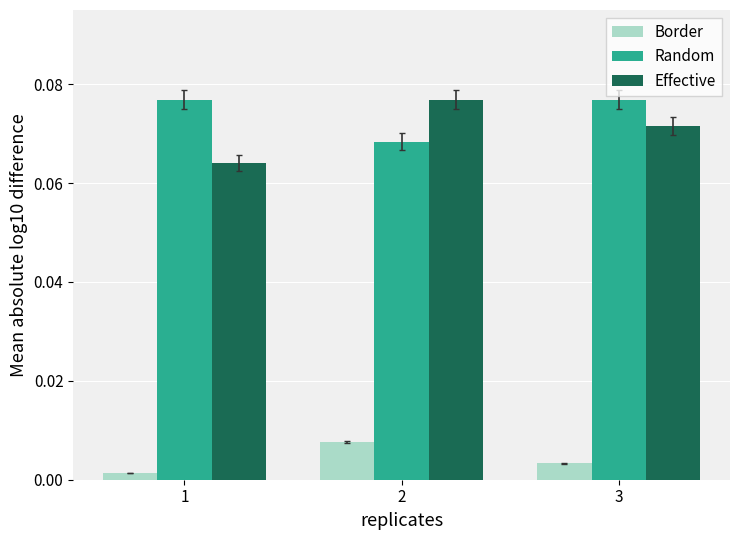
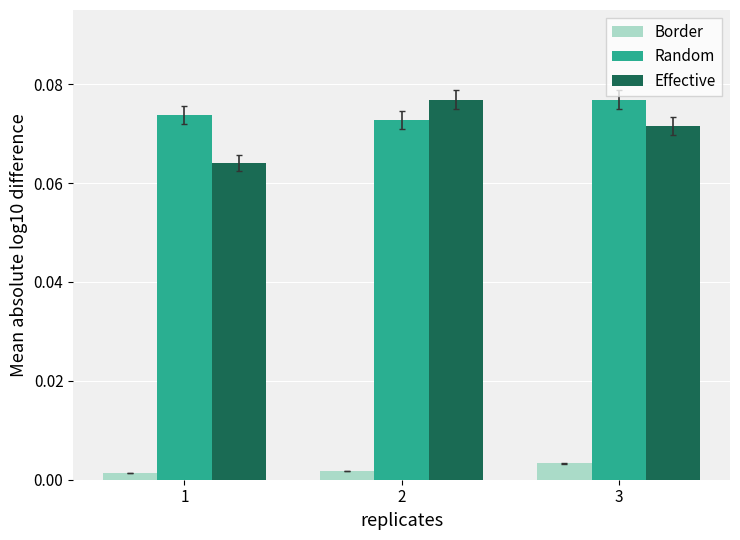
Random, 1: 0.077 -> 0.074
Border, 2: 0.008 -> 0.002
Random, 2: 0.068 -> 0.073
